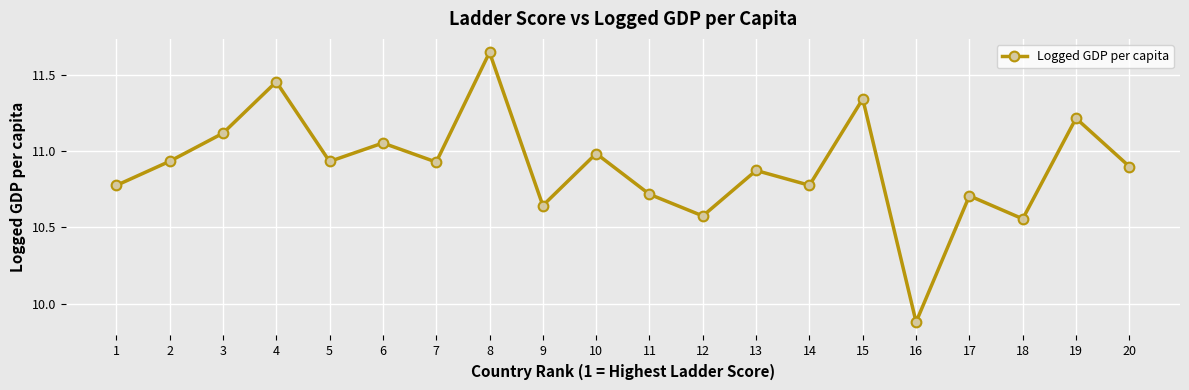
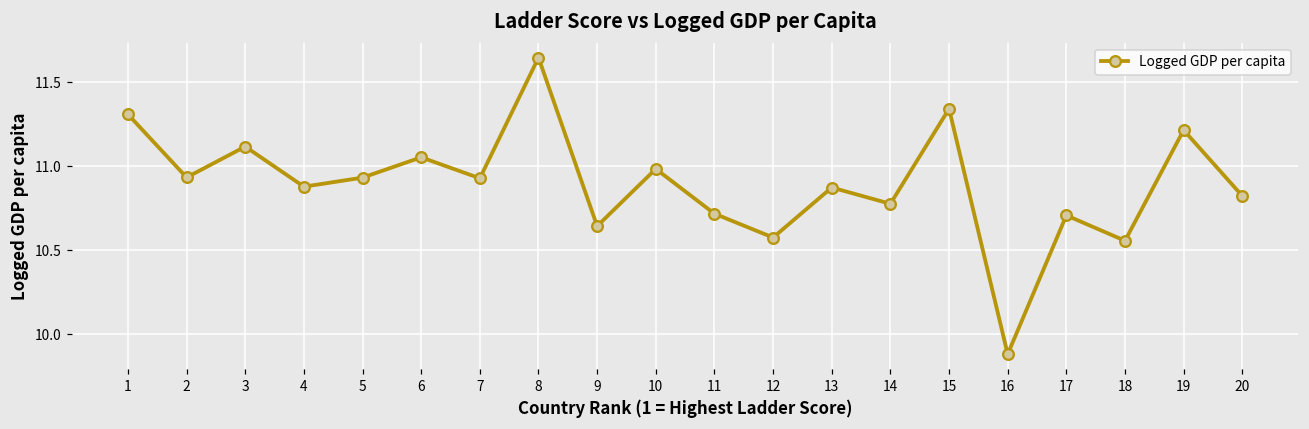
1: 10.78 -> 11.31
4: 11.45 -> 10.88
20: 10.90 -> 10.82
